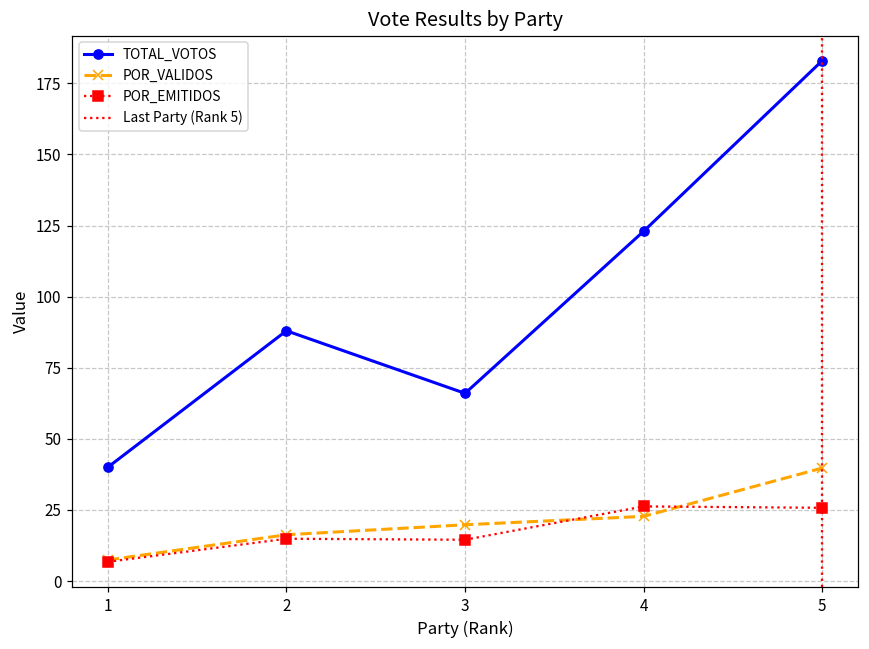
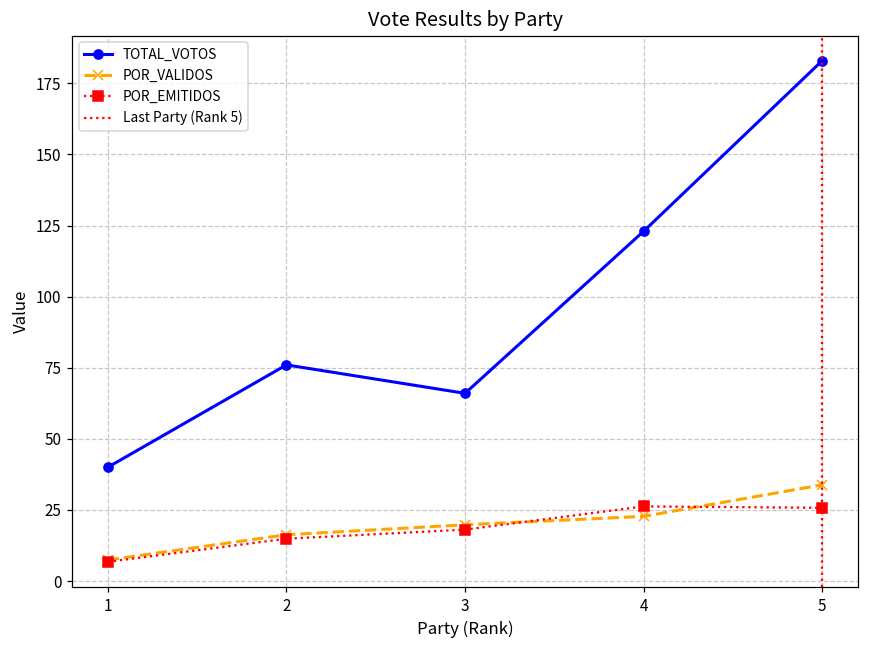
TOTAL_VOTOS, 2: 88 -> 76
POR_EMITIDOS, 3: 15 -> 18
POR_VALIDOS, 5: 40 -> 34
